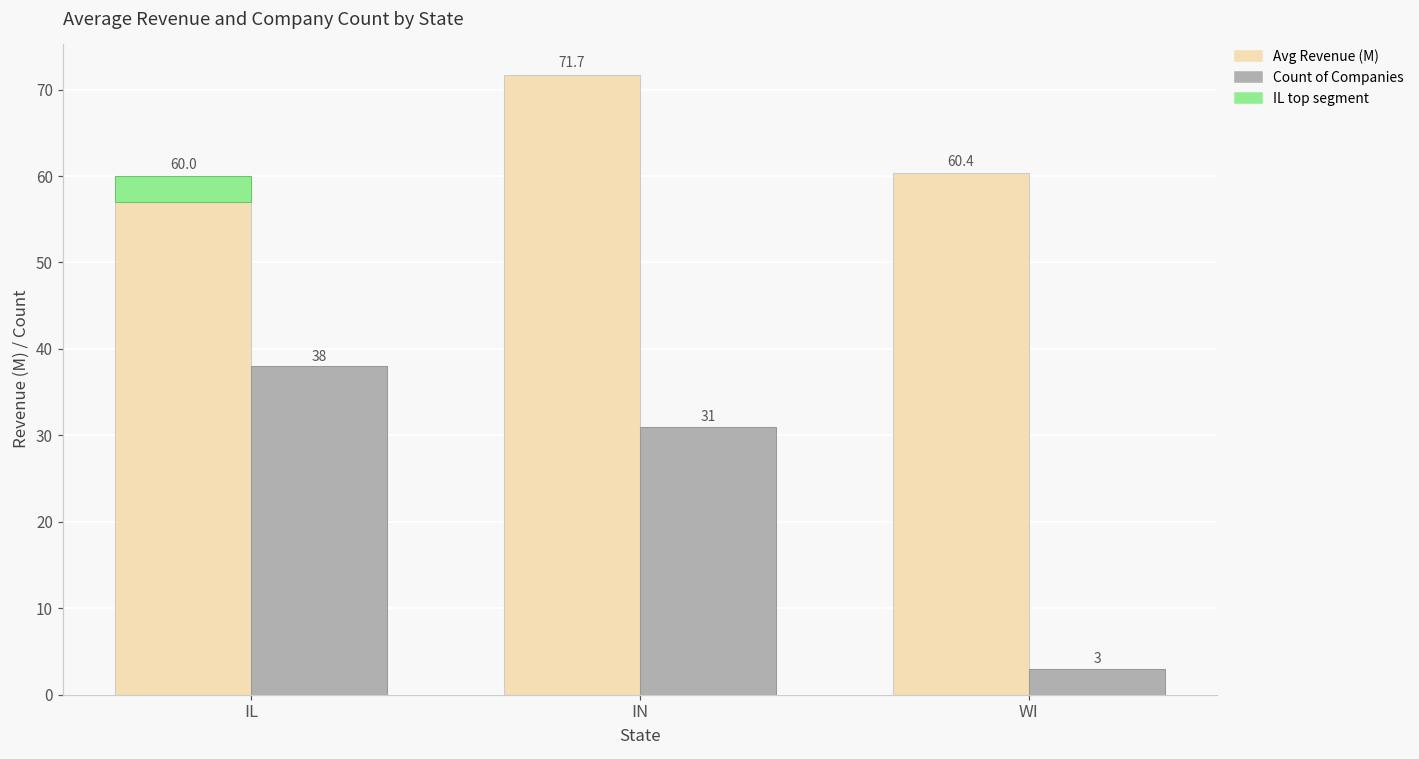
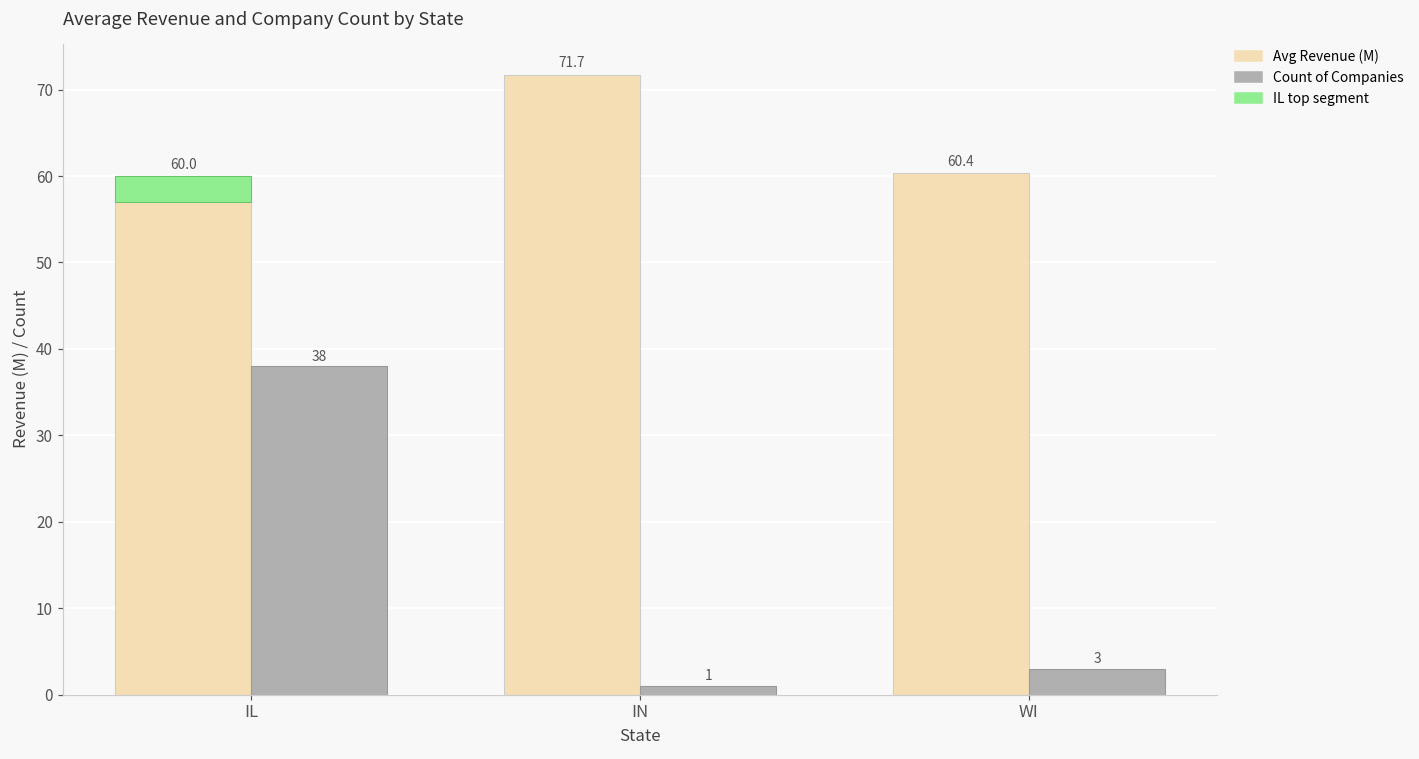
Count of Companies, IN: 31 -> 1
